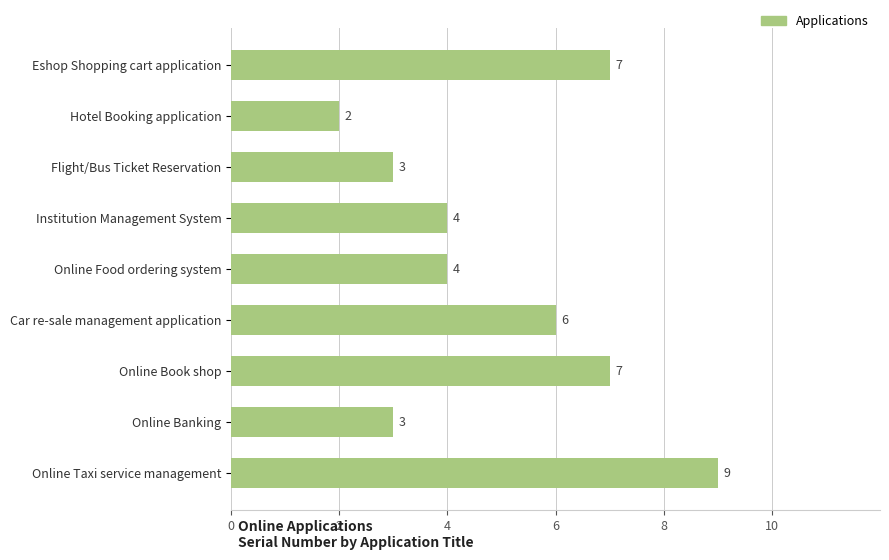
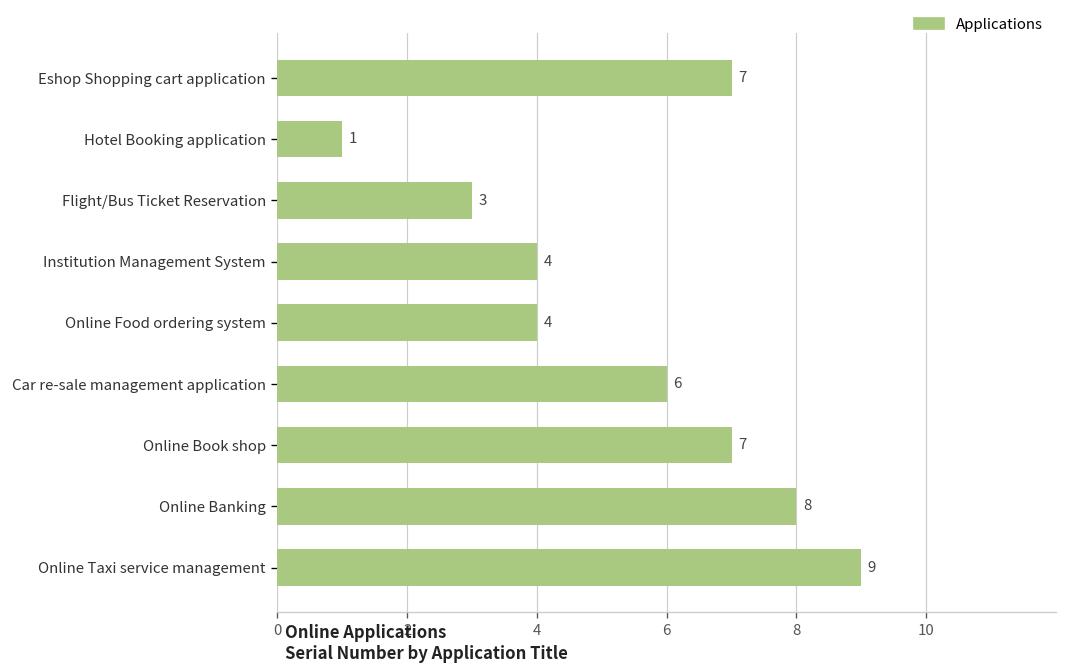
Hotel Booking application: 2 -> 1
Online Banking: 3 -> 8
